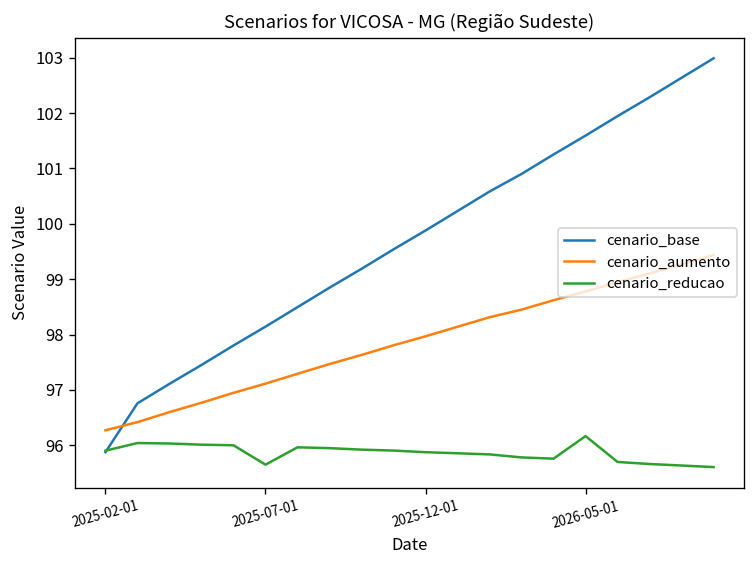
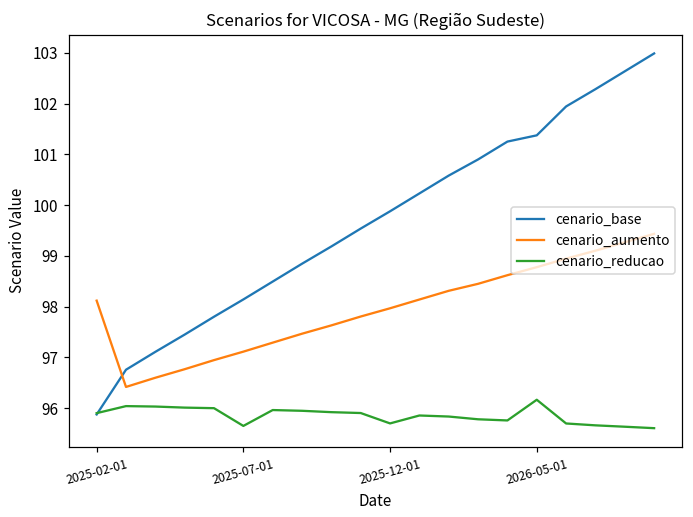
cenario_aumento, 2025-02-01: 96.3 -> 98.1
cenario_reducao, 2025-12-01: 95.9 -> 95.7
cenario_base, 2026-05-01: 101.6 -> 101.4
